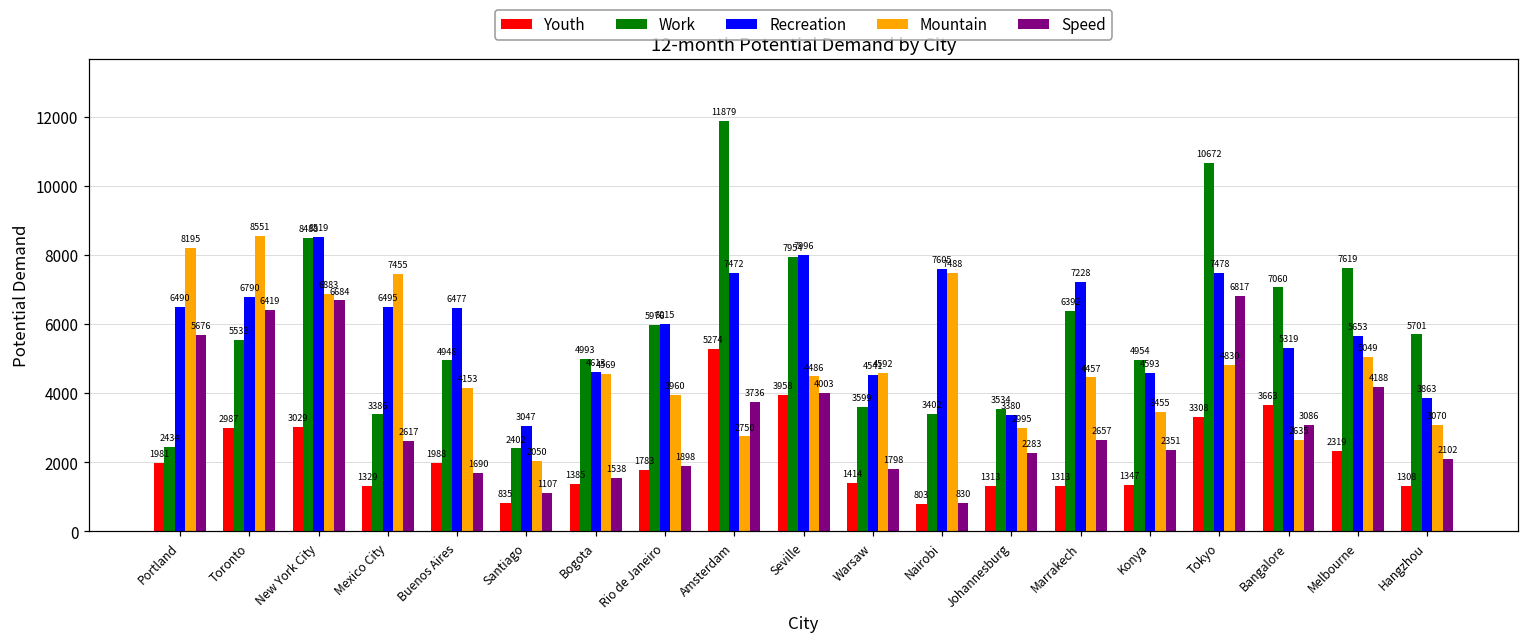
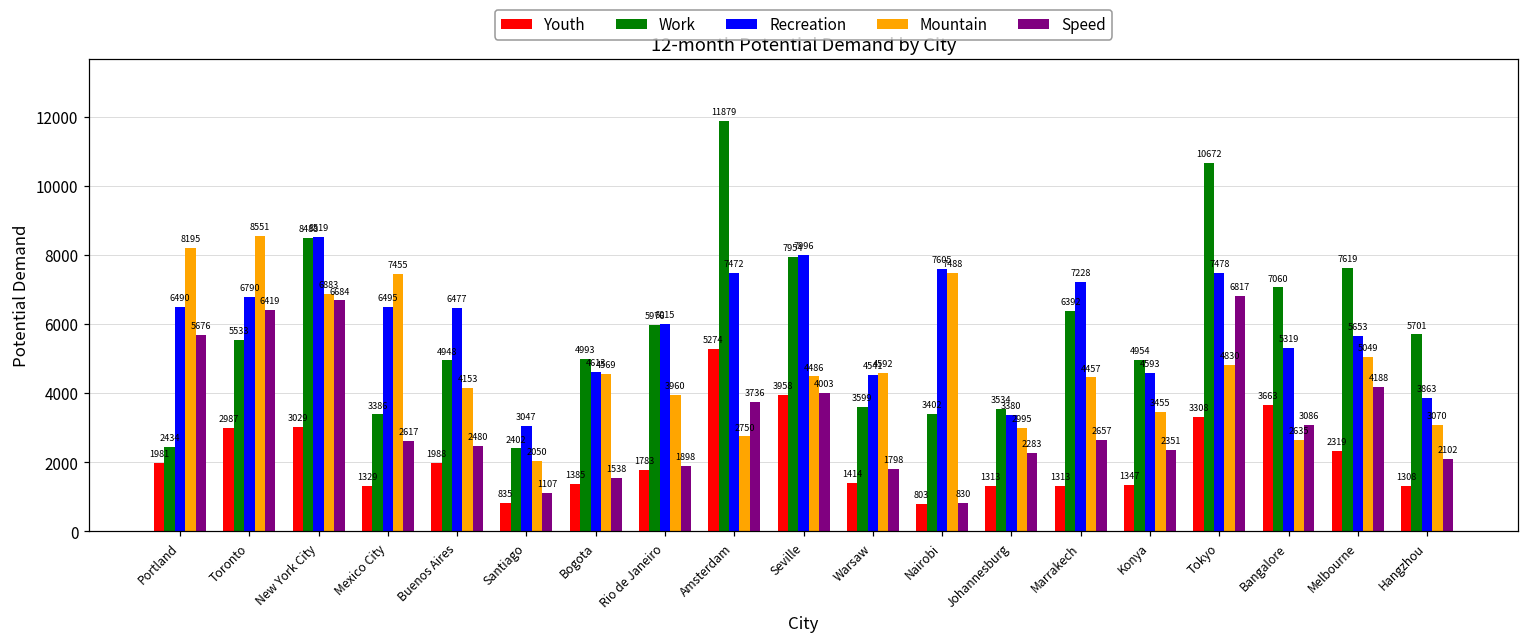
Speed, Buenos Aires: 1690 -> 2480
